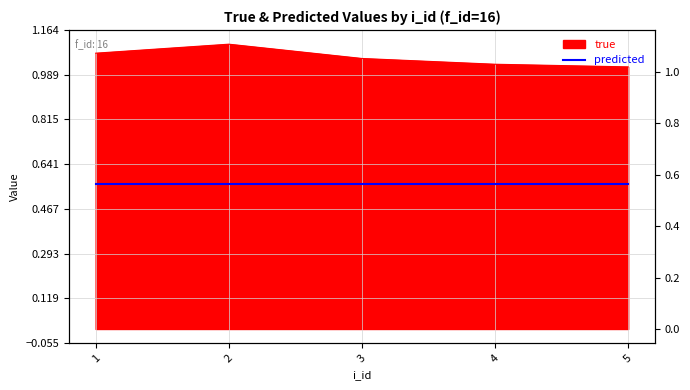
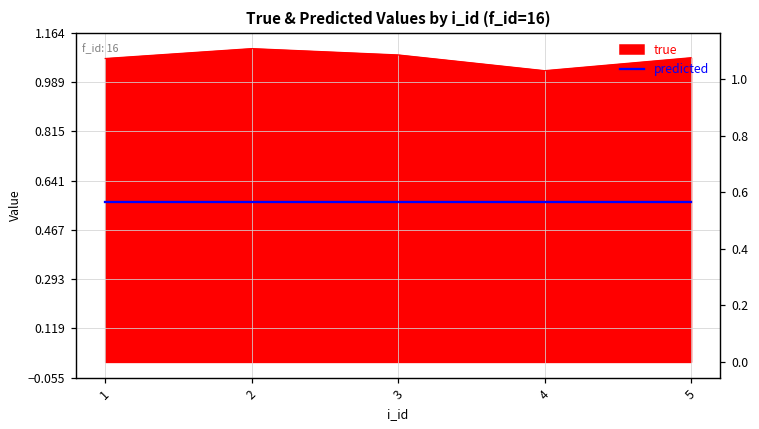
true, 3: 1.05 -> 1.09
true, 5: 1.02 -> 1.08
